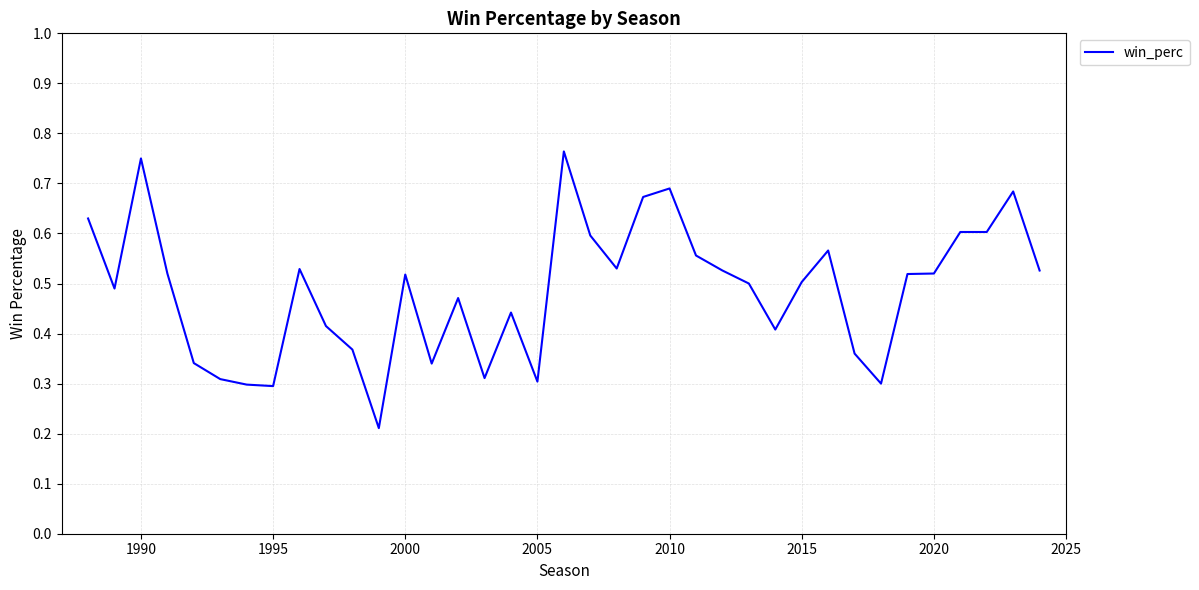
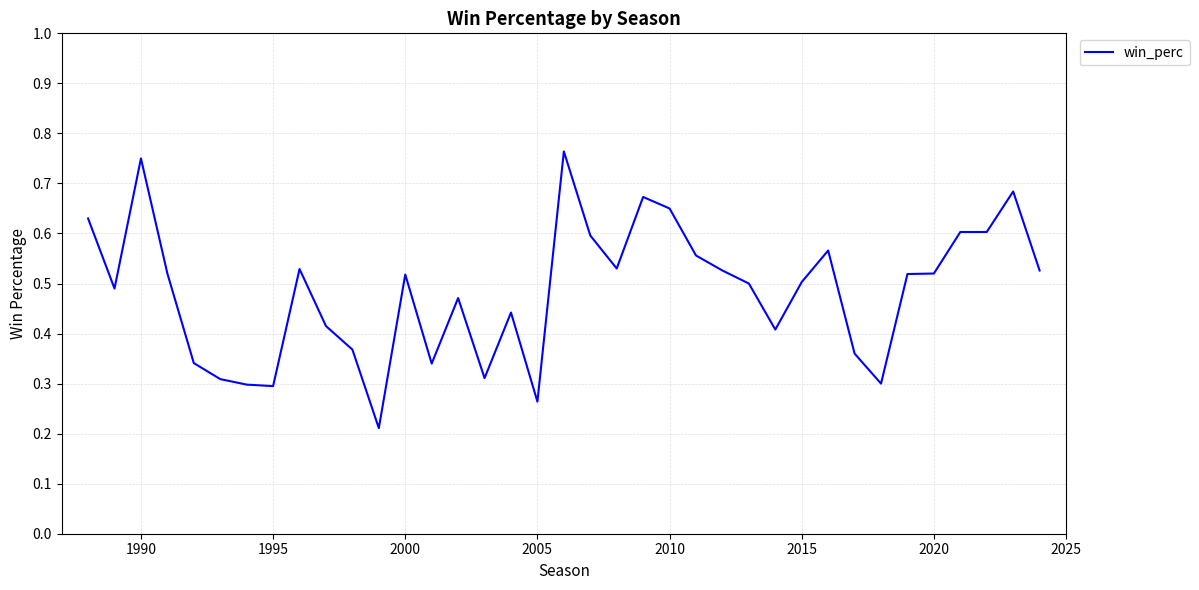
2005: 0.30 -> 0.26
2010: 0.69 -> 0.65
